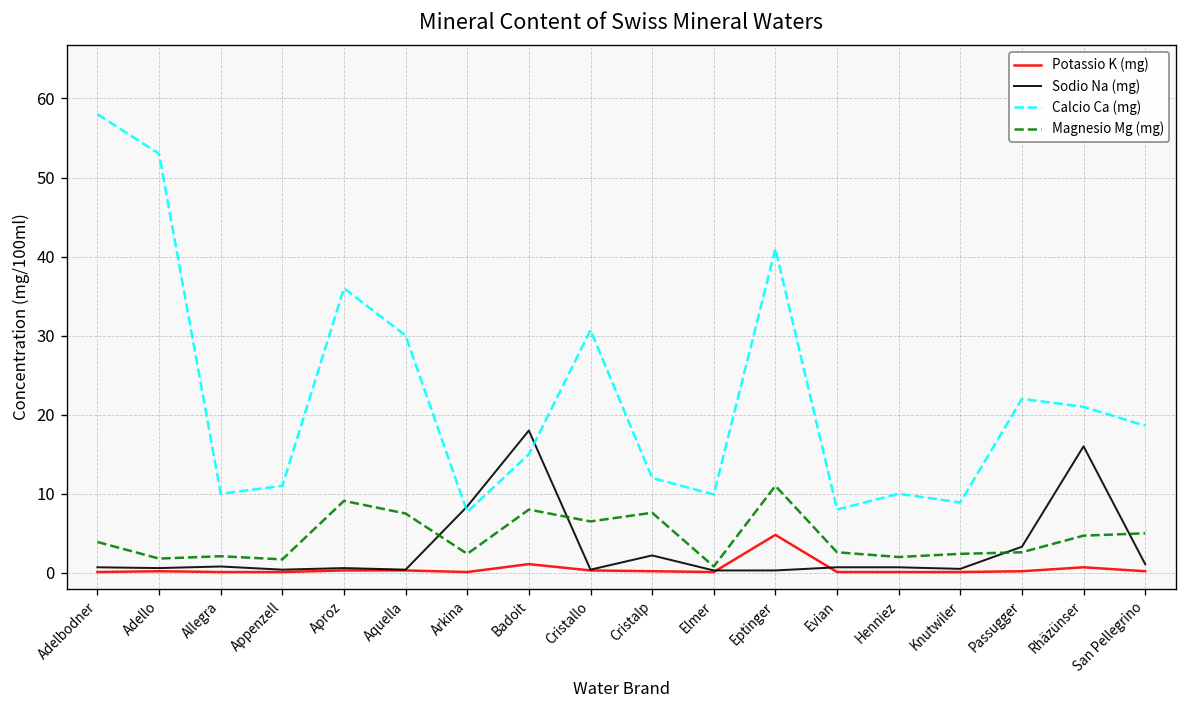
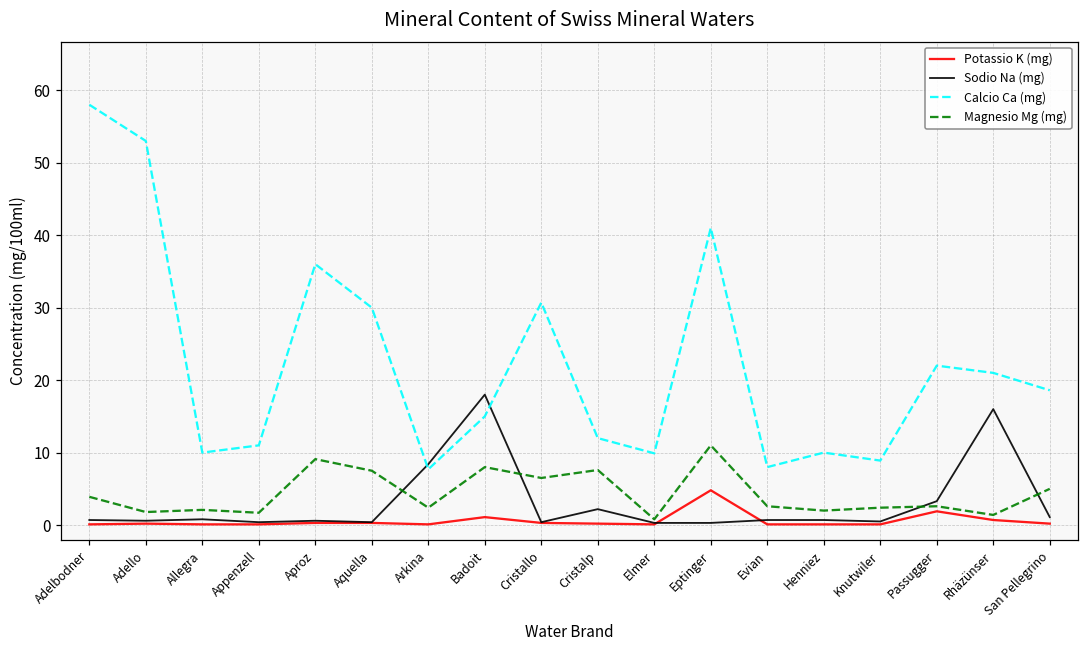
Potassio K (mg), Passugger: 0 -> 2
Magnesio Mg (mg), Rhäzünser: 5 -> 1
